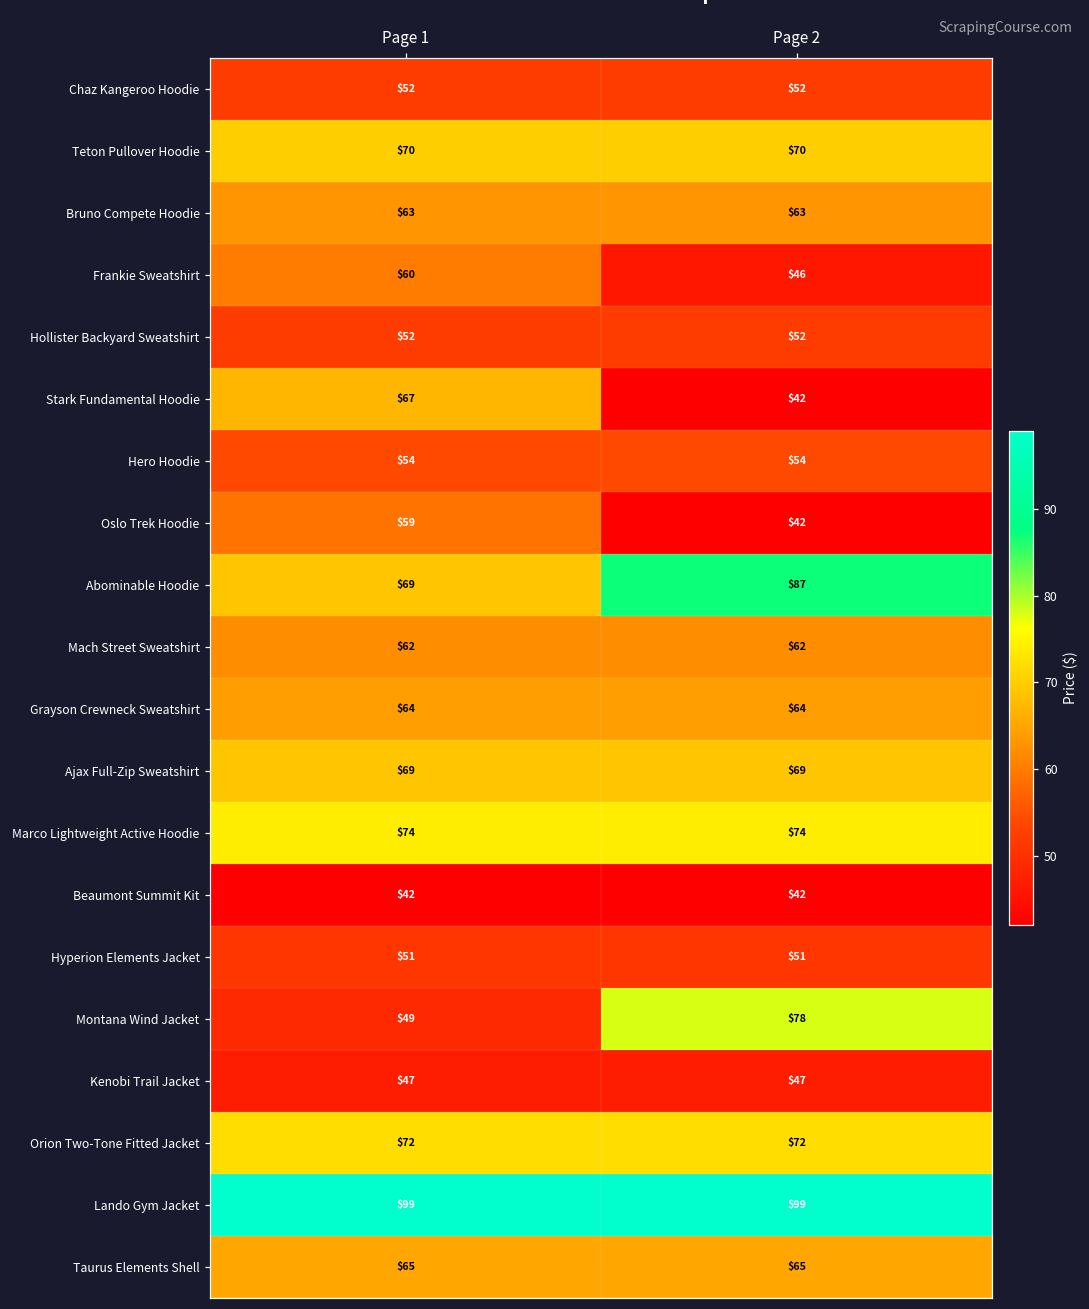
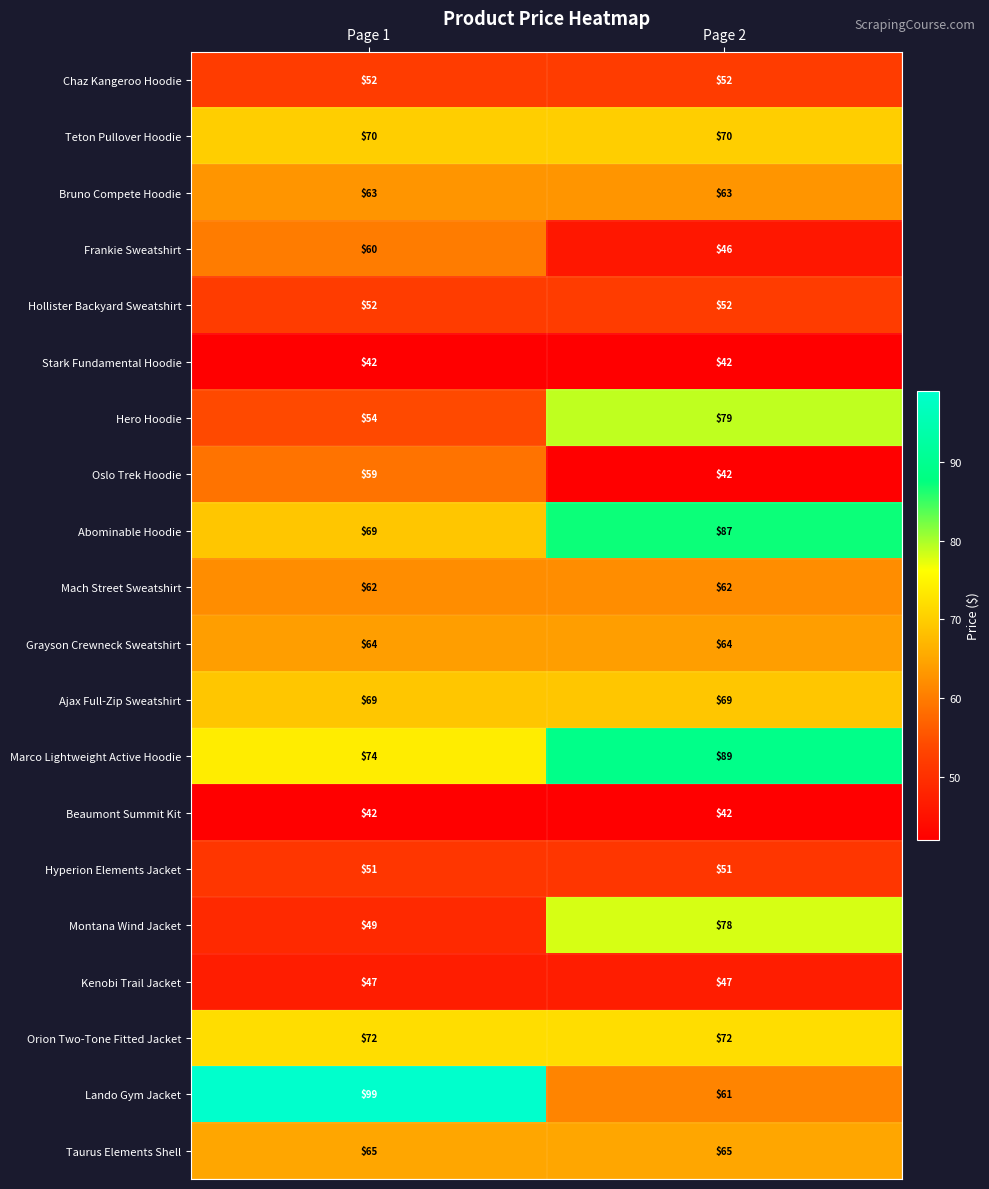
Stark Fundamental Hoodie, Page 1: $67 -> $42
Hero Hoodie, Page 2: $54 -> $79
Marco Lightweight Active Hoodie, Page 2: $74 -> $89
Lando Gym Jacket, Page 2: $99 -> $61
